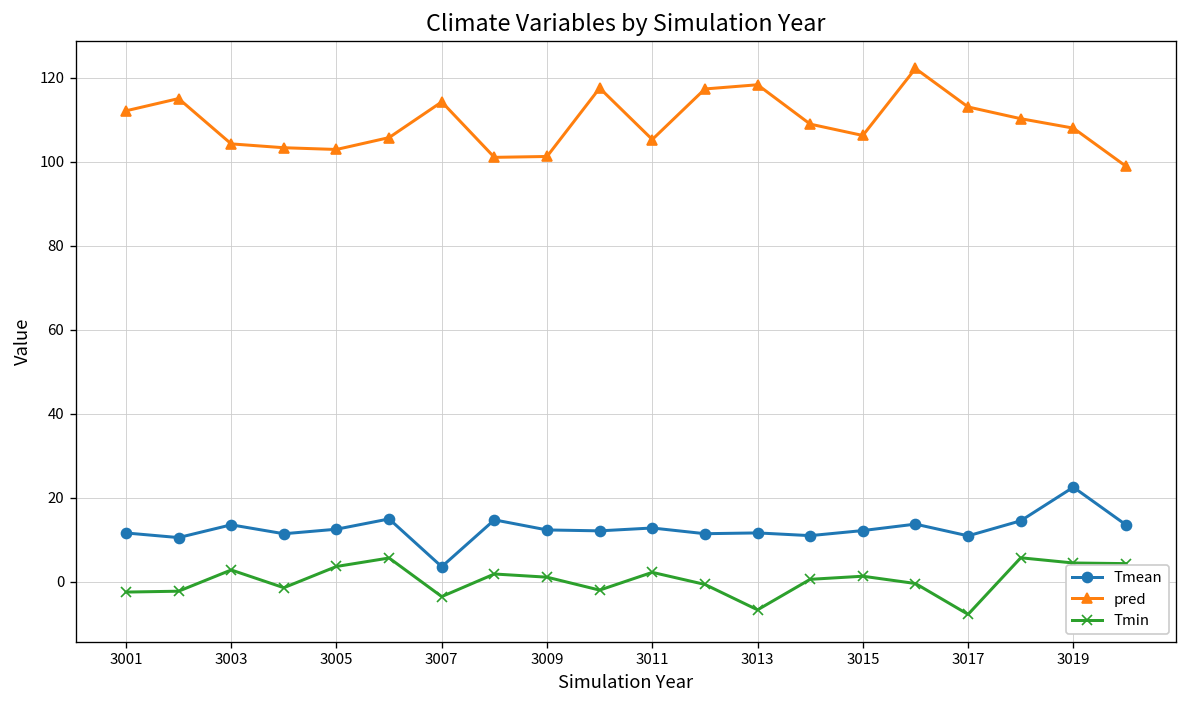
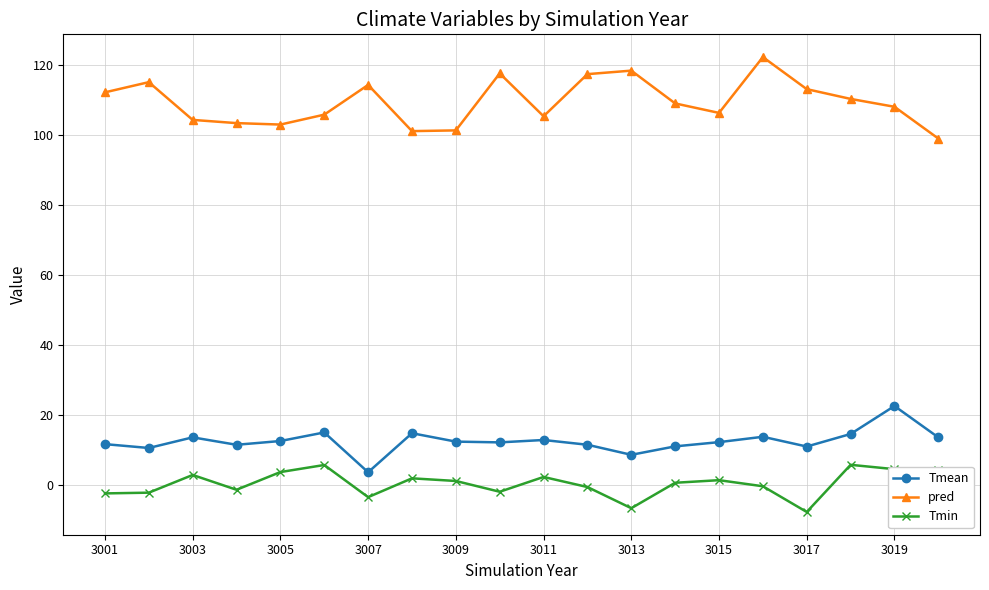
Tmean, 3013: 12 -> 9
